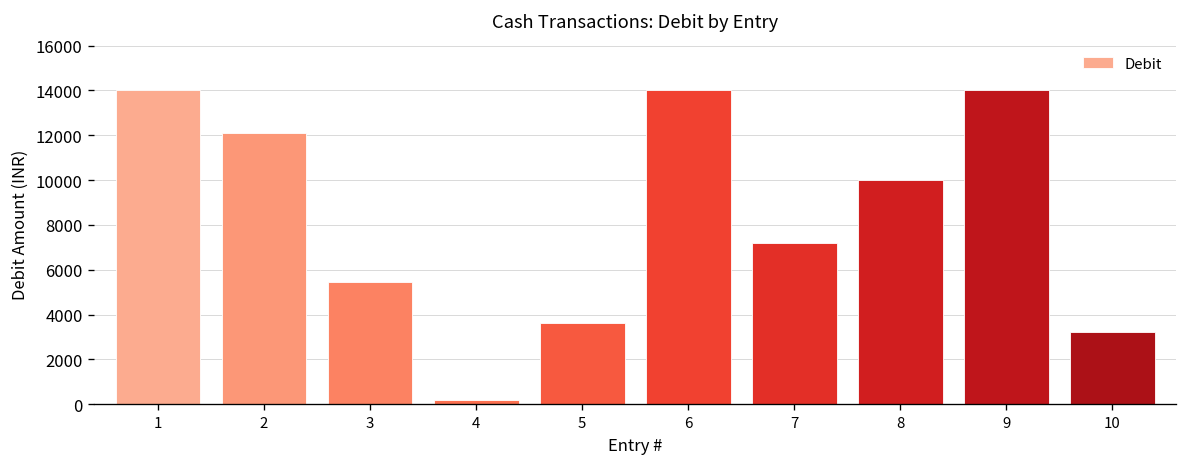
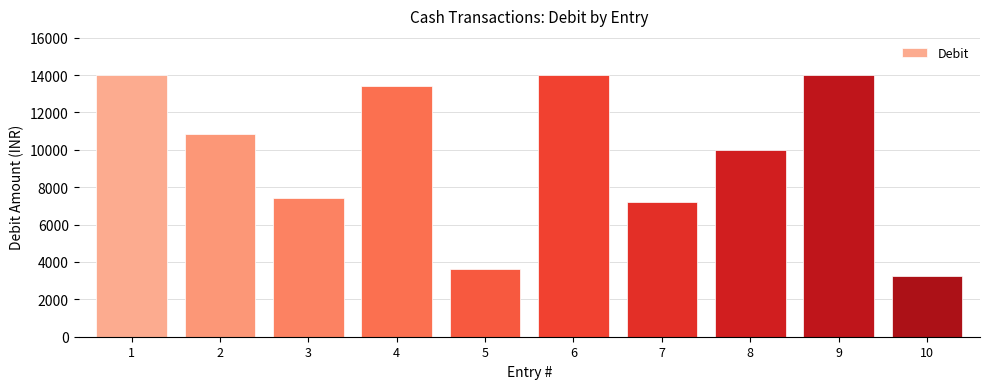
2: 12100 -> 10800
3: 5500 -> 7400
4: 200 -> 13400
